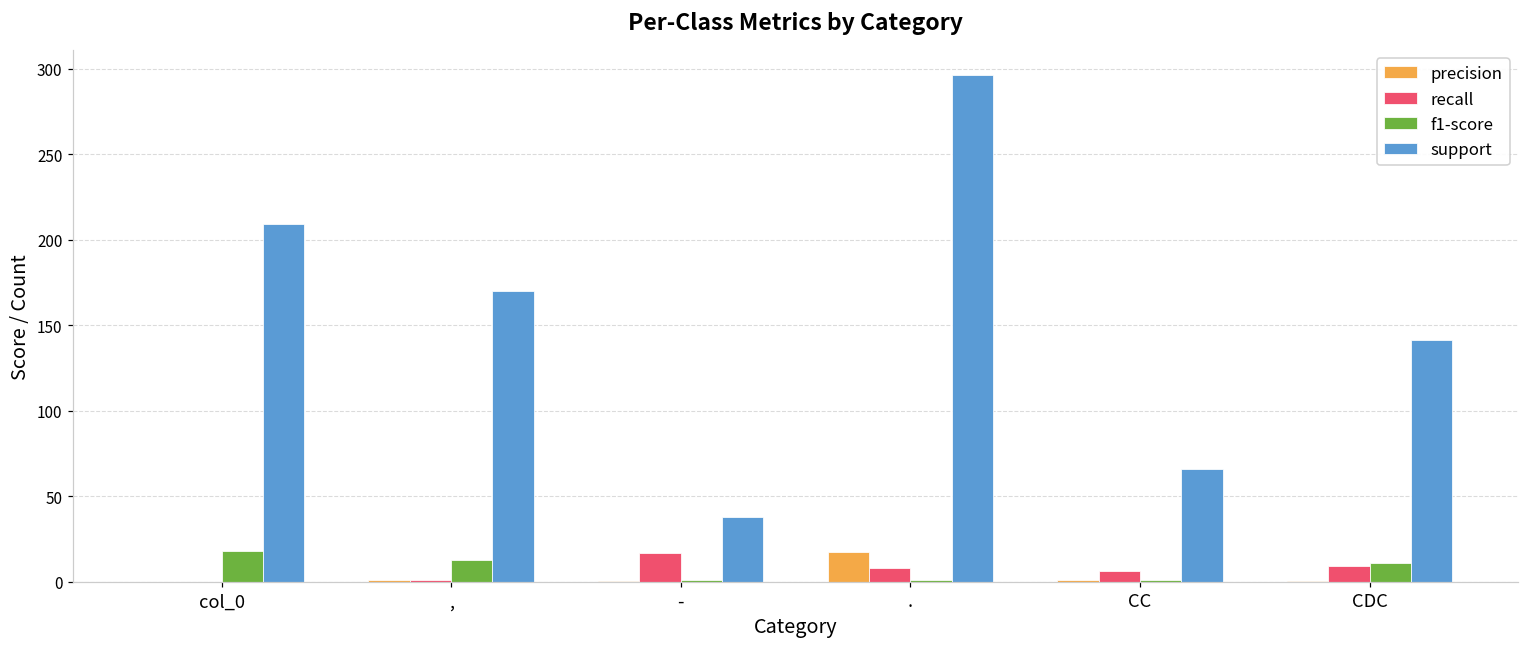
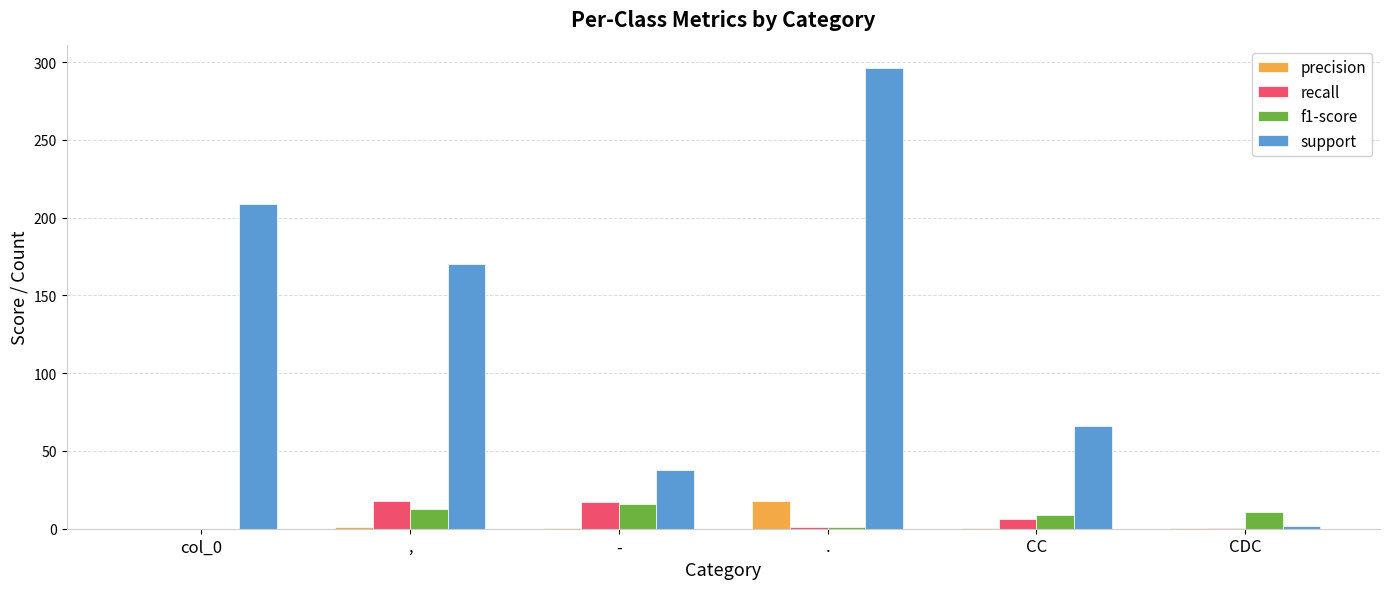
f1-score, col_0: 18 -> 0
recall, ,: 1 -> 18
f1-score, -: 1 -> 16
recall, .: 8 -> 1
f1-score, CC: 1 -> 9
recall, CDC: 9 -> 1
support, CDC: 141 -> 2
